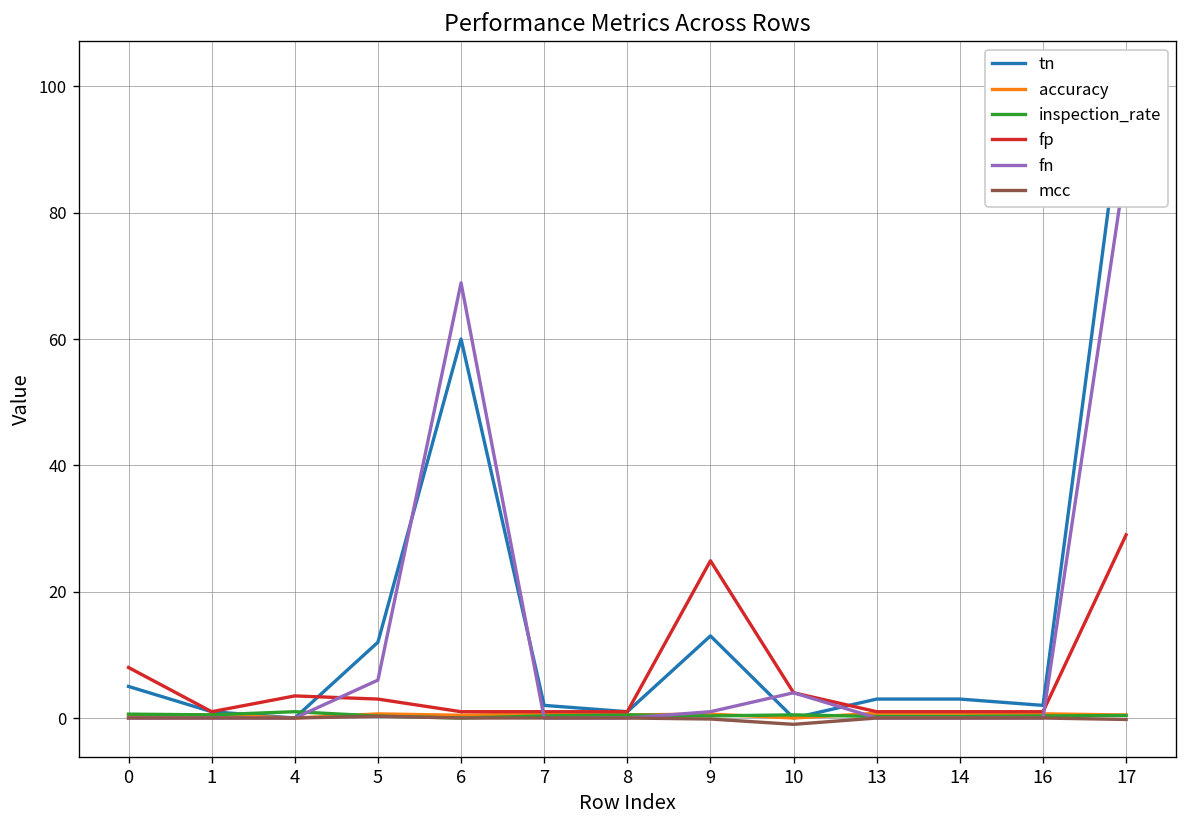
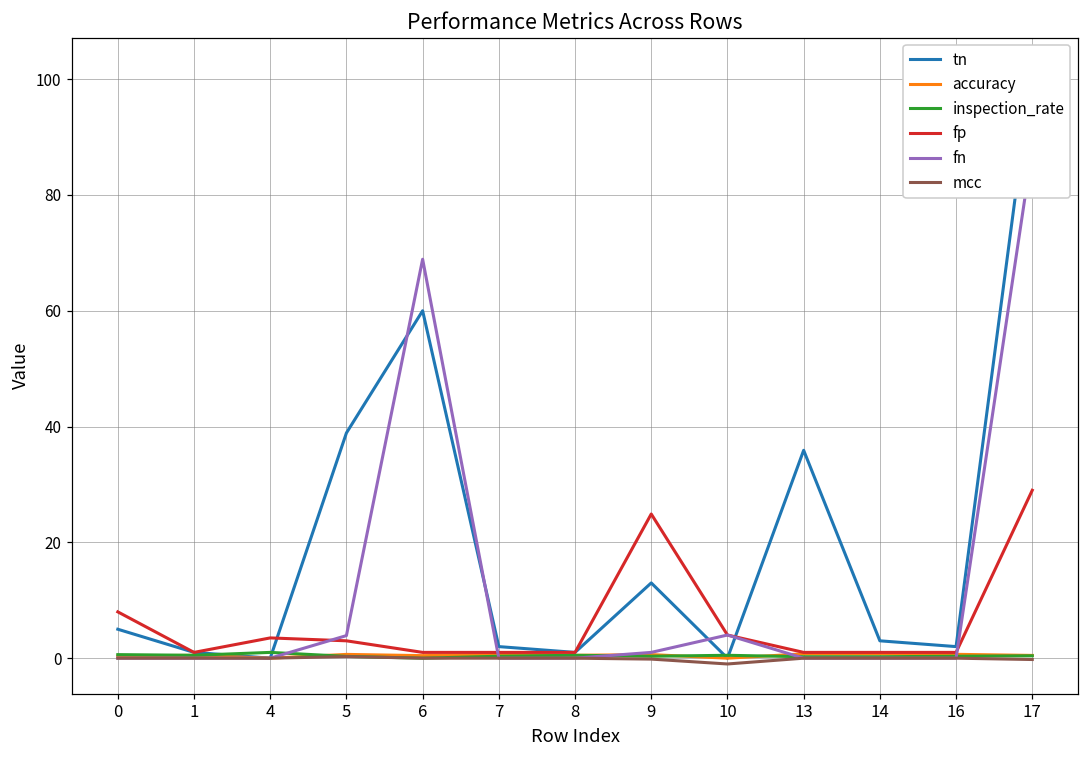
tn, 5: 12 -> 39
fn, 5: 6 -> 4
tn, 13: 3 -> 36
